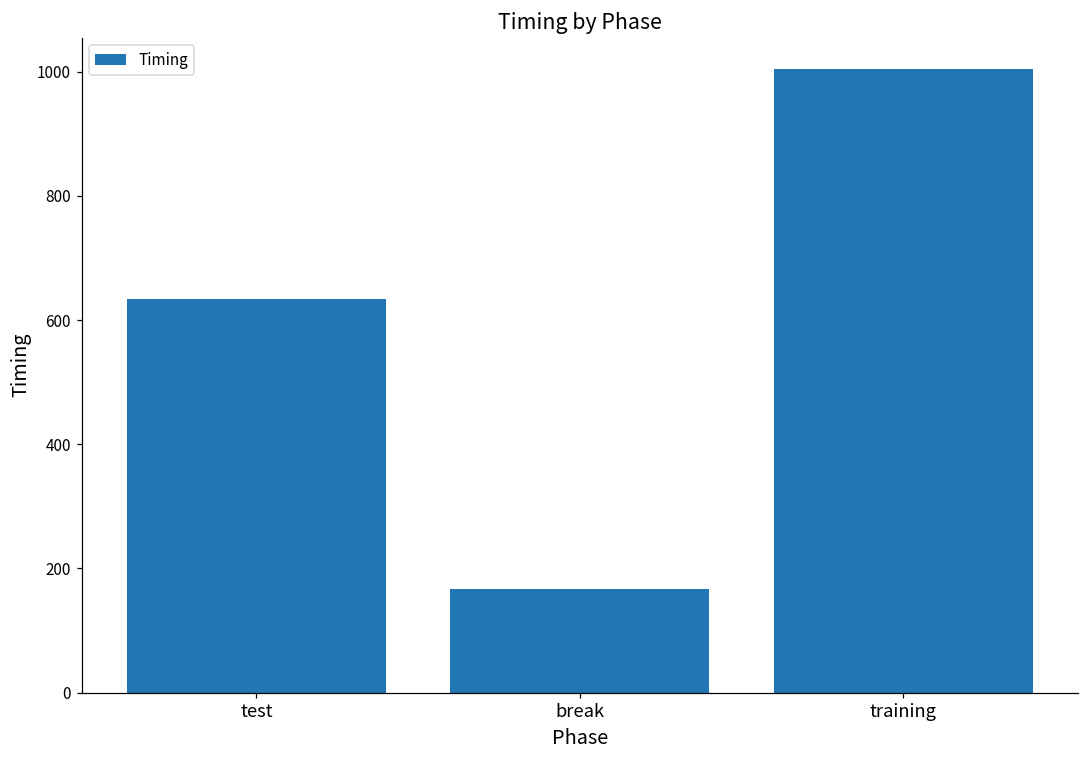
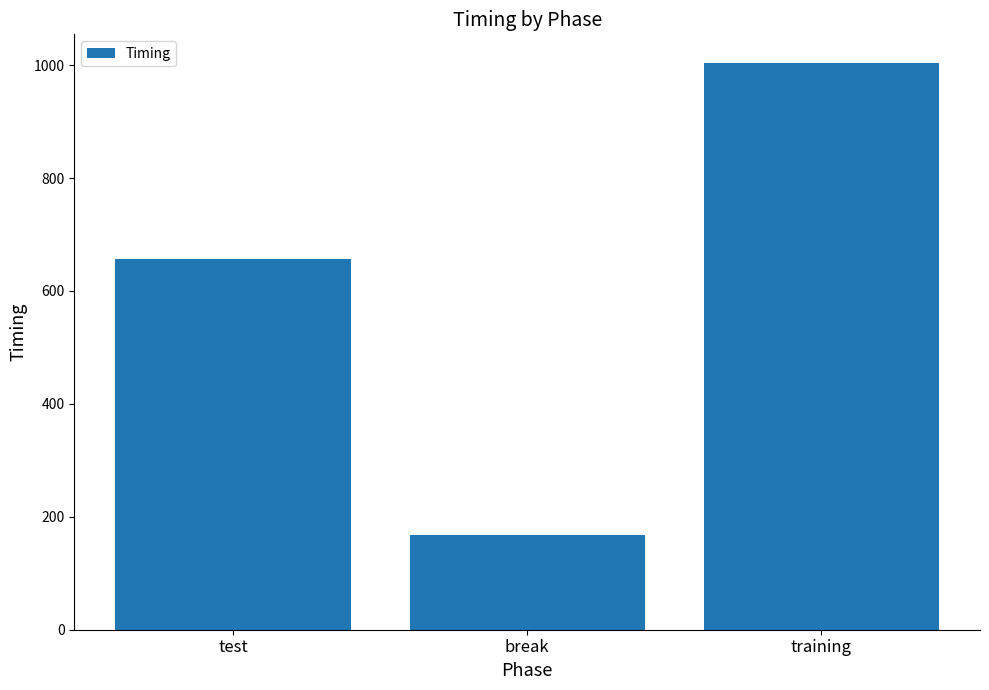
test: 630 -> 660
